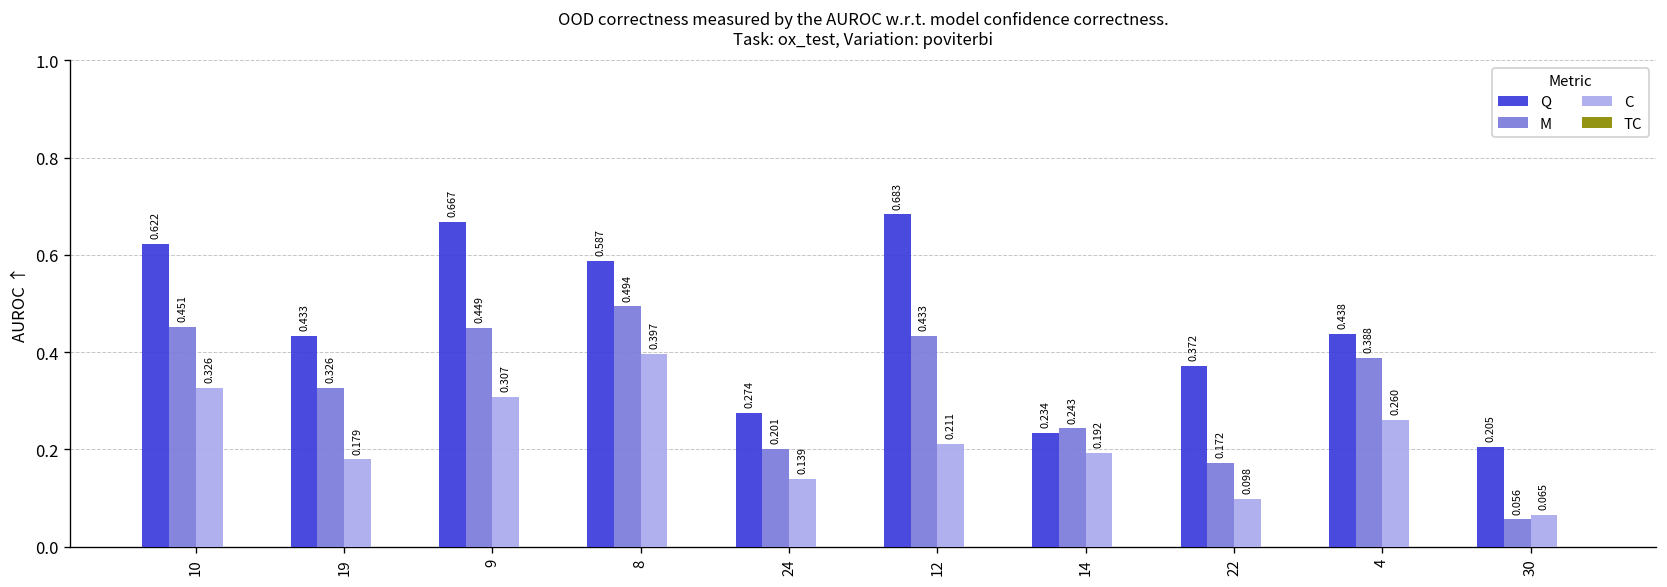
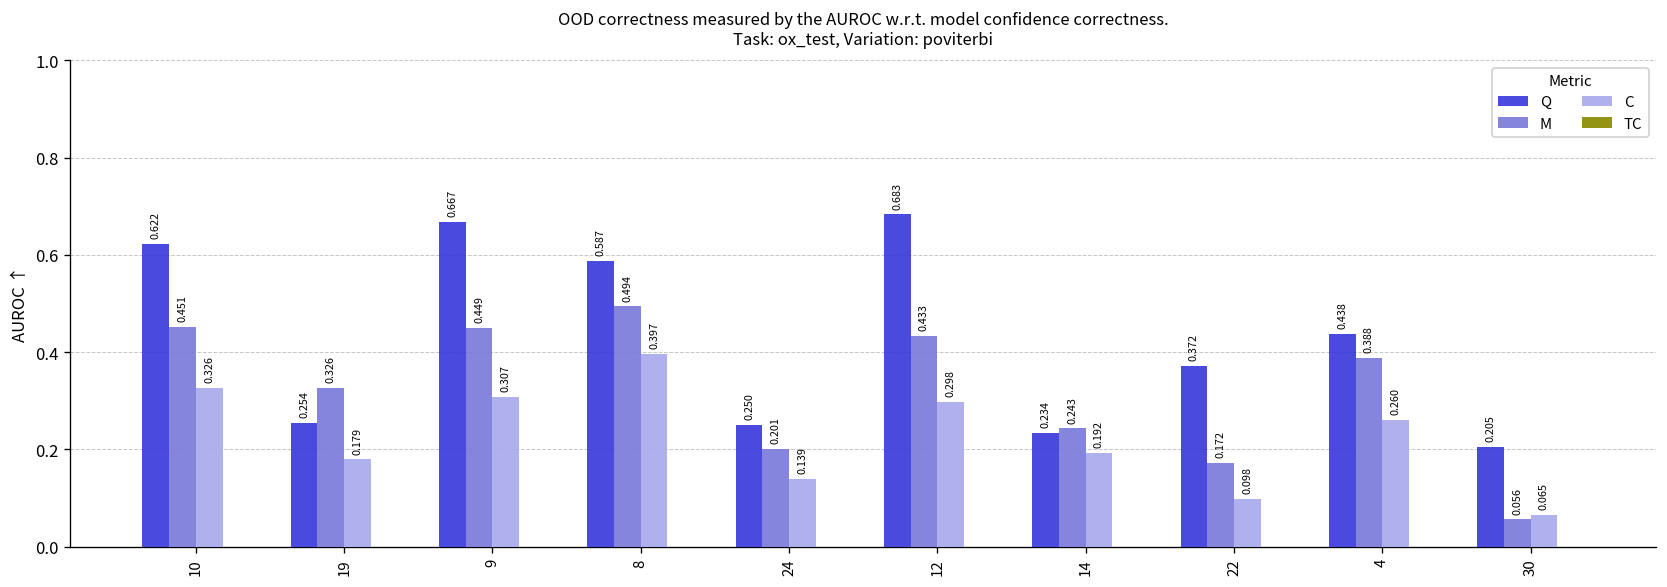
Q, 19: 0.433 -> 0.254
Q, 24: 0.274 -> 0.250
C, 12: 0.211 -> 0.298
